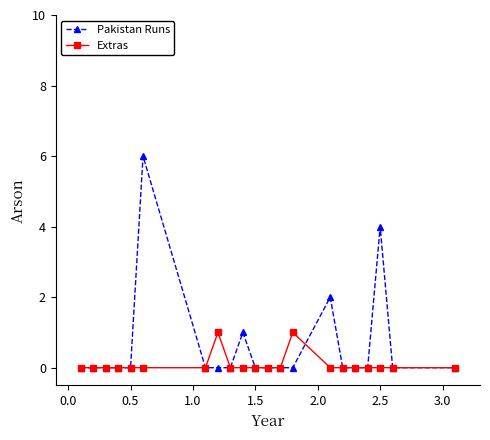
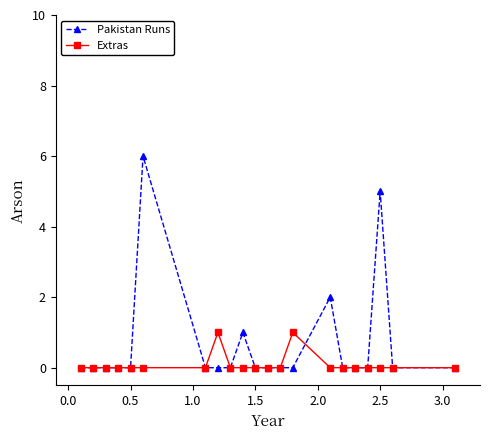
Pakistan Runs, 2.5: 4 -> 5
